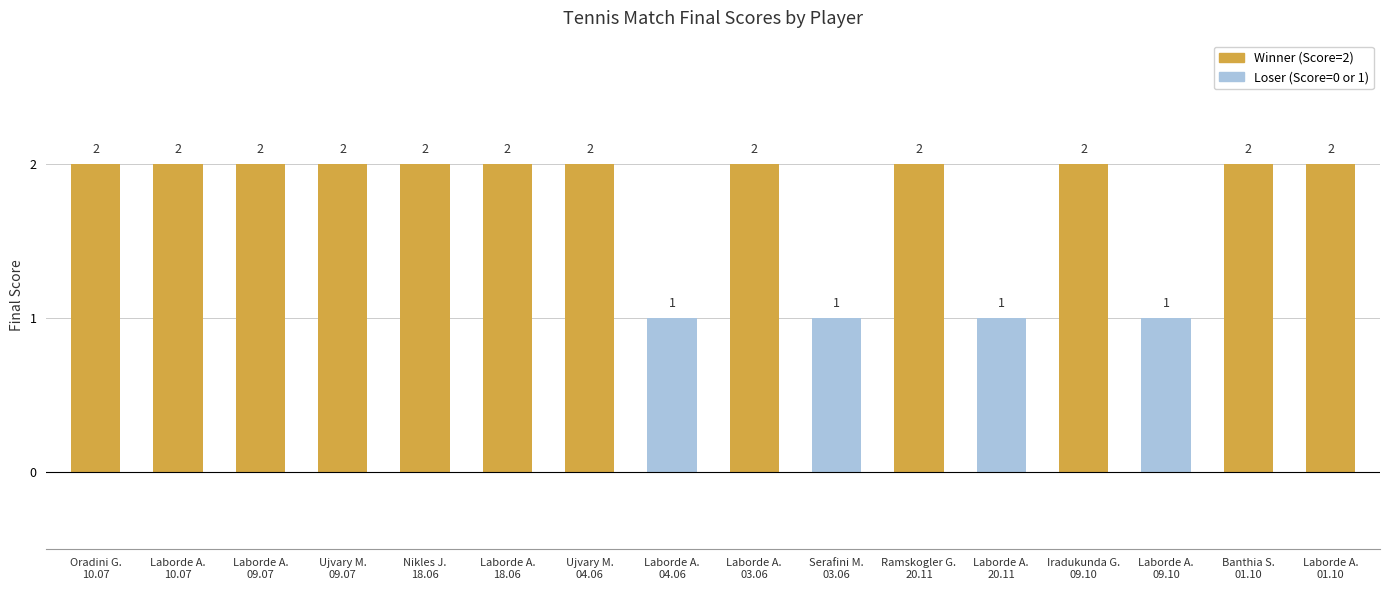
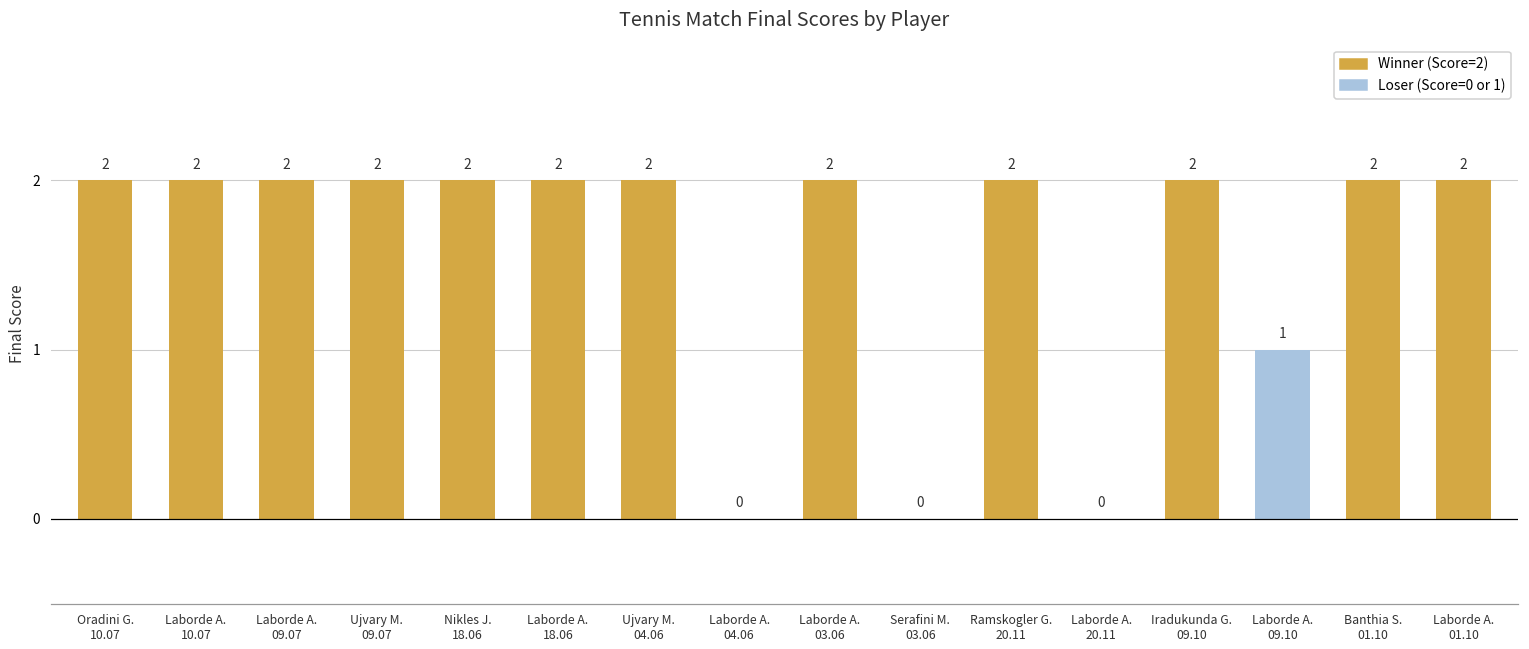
Laborde A. 04.06: 1 -> 0
Serafini M. 03.06: 1 -> 0
Laborde A. 20.11: 1 -> 0
